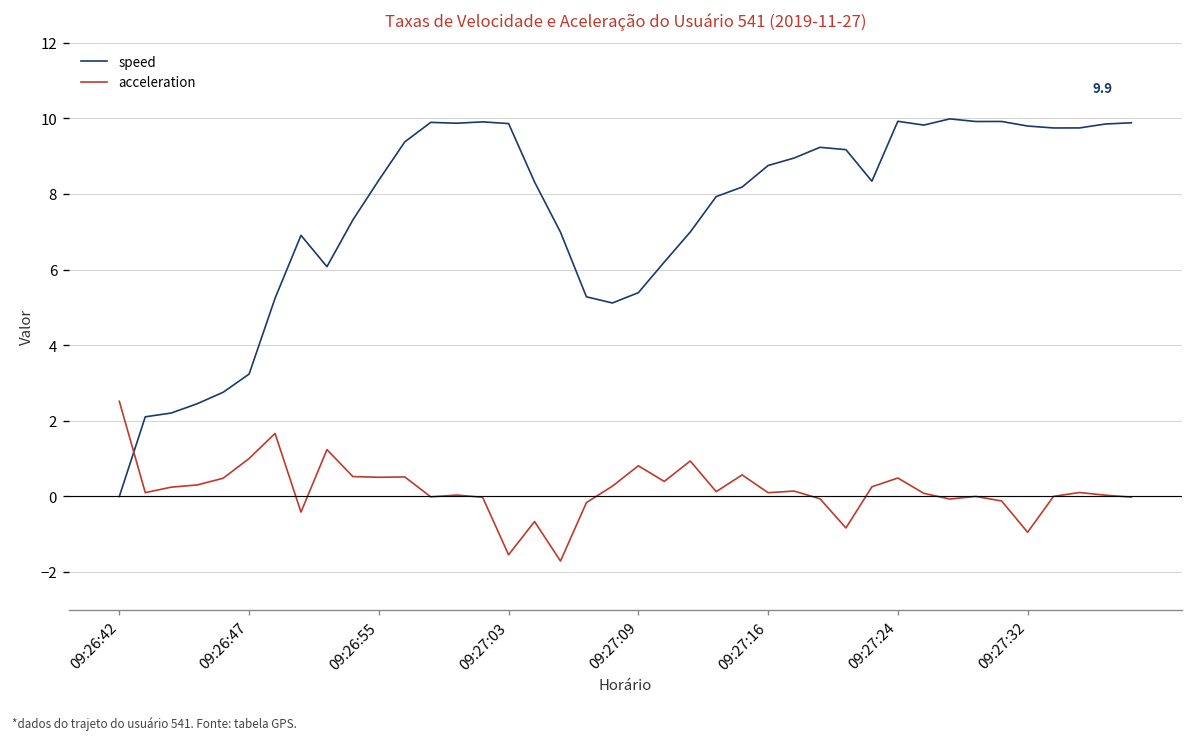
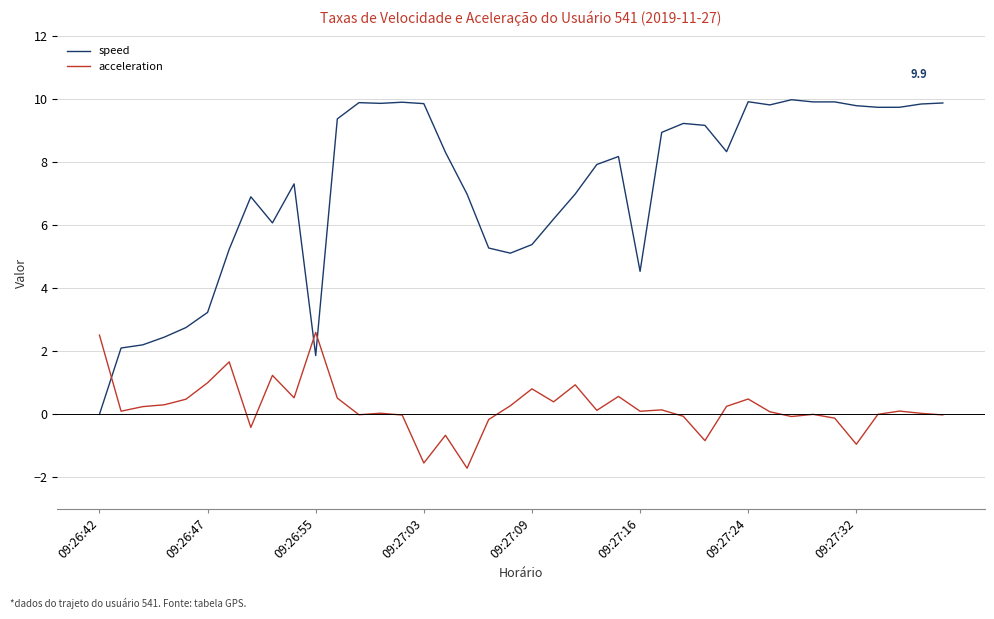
speed, 09:26:55: 8.4 -> 1.9
acceleration, 09:26:55: 0.5 -> 2.6
speed, 09:27:16: 8.8 -> 4.5
